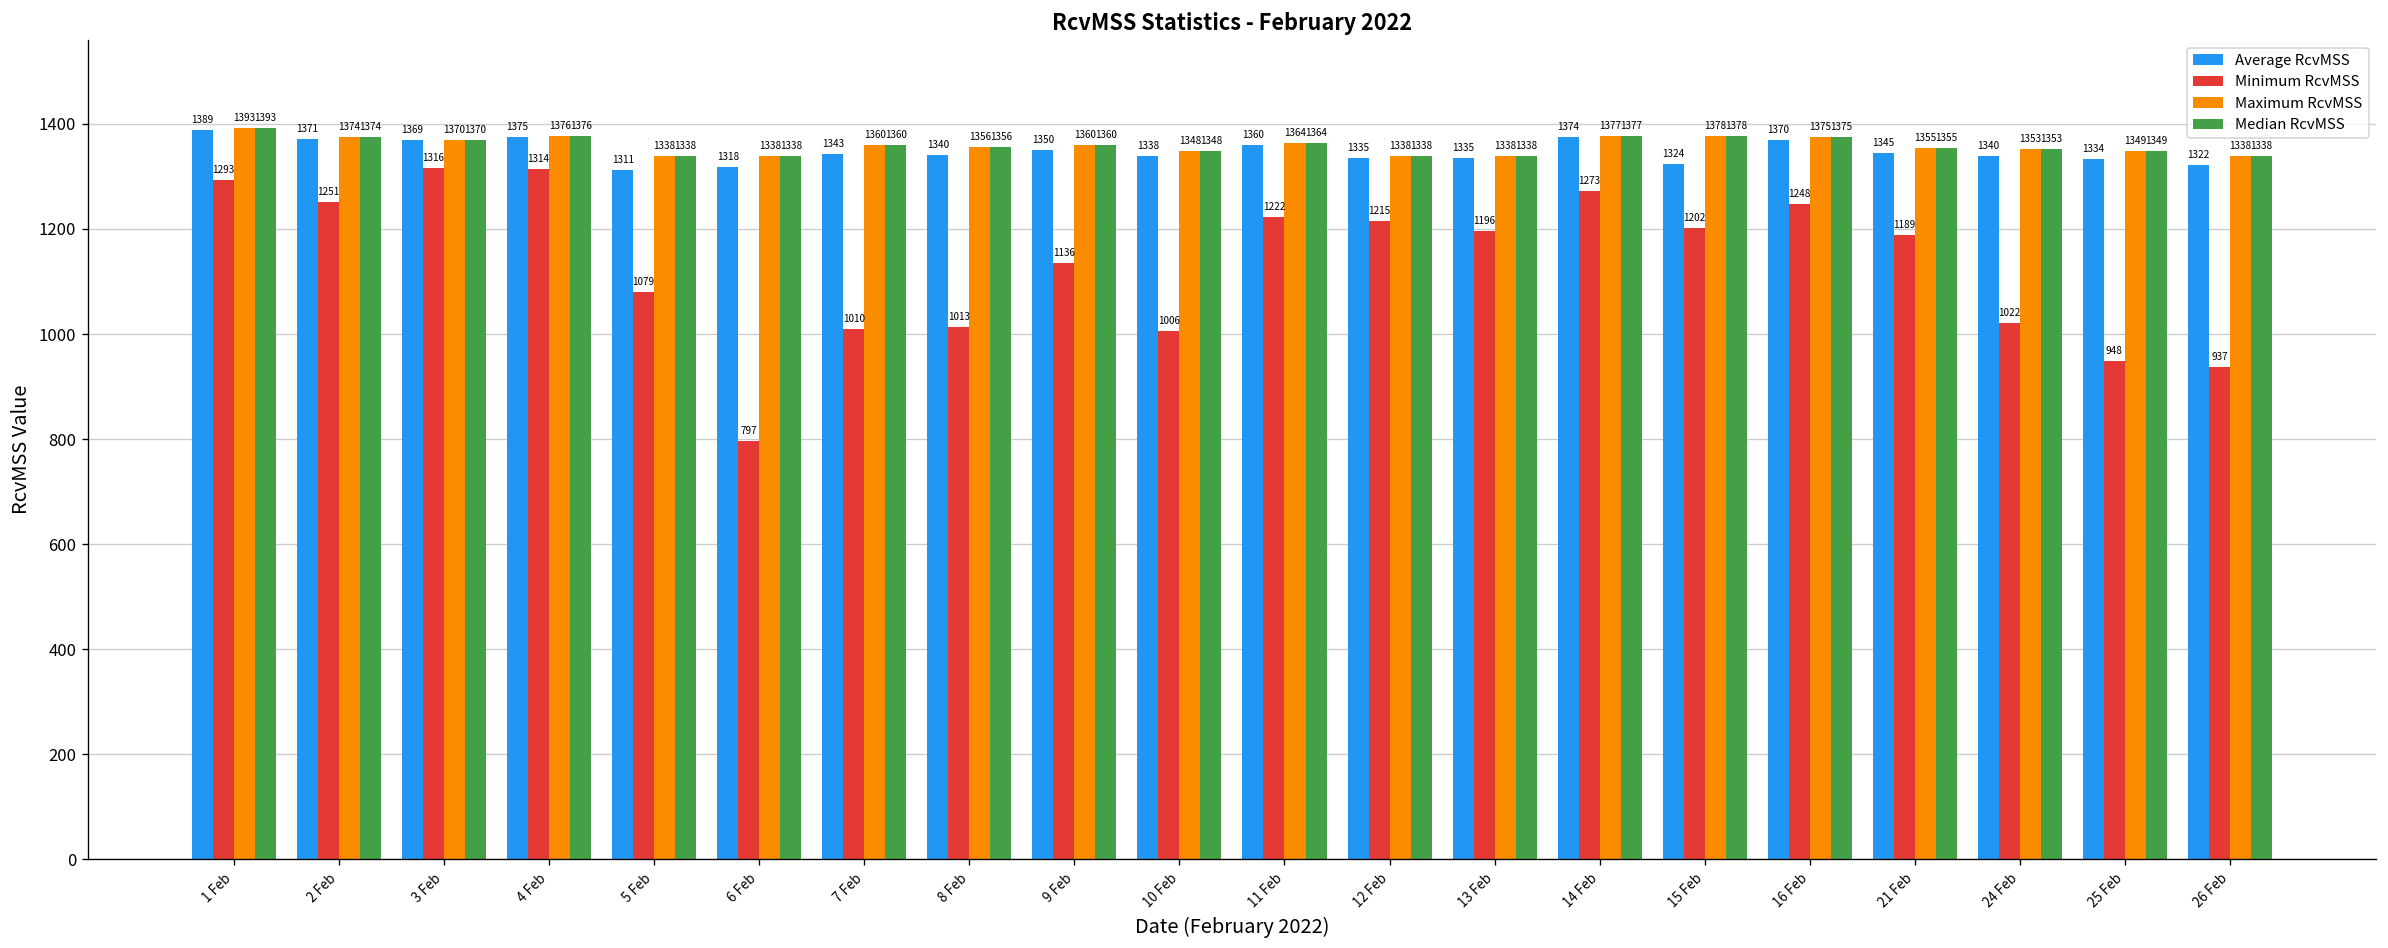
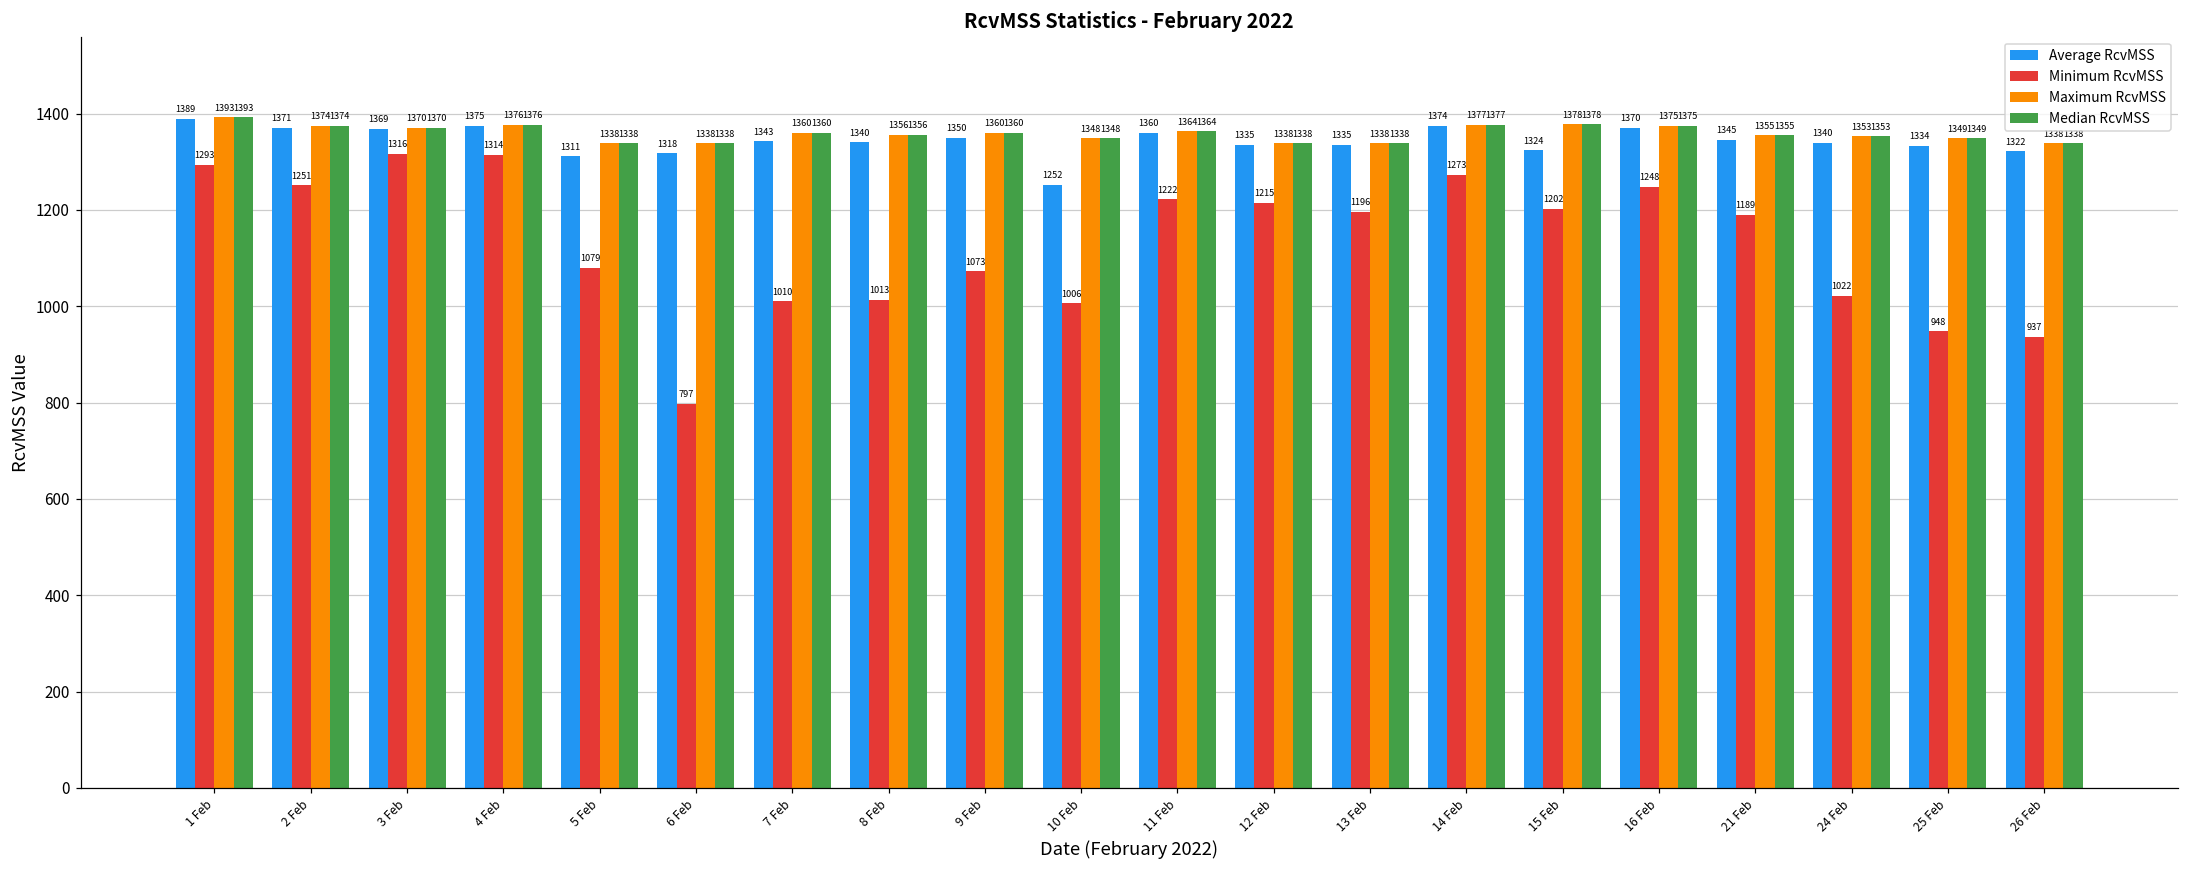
Minimum RcvMSS, 9 Feb: 1136 -> 1073
Average RcvMSS, 10 Feb: 1338 -> 1252
